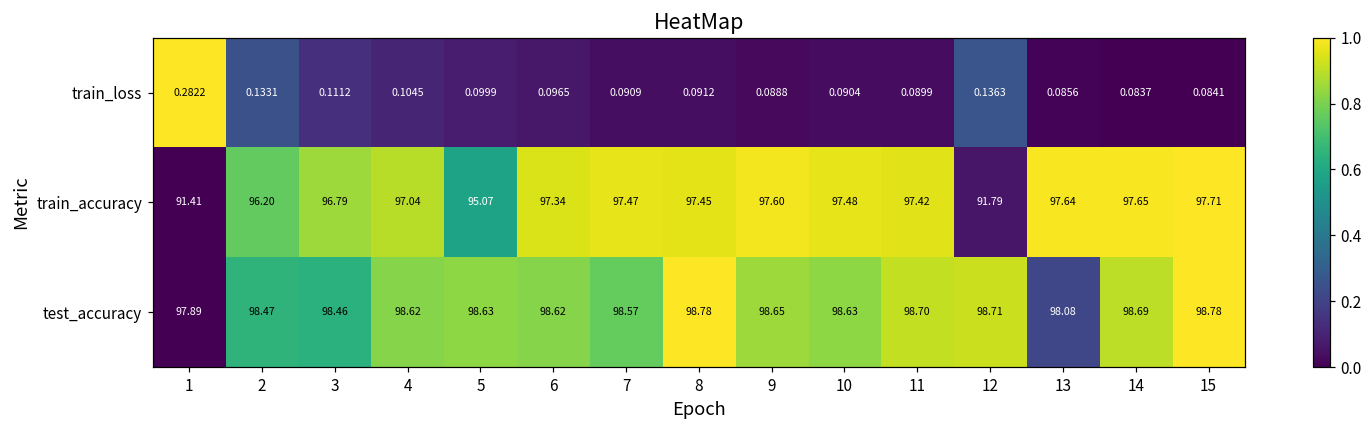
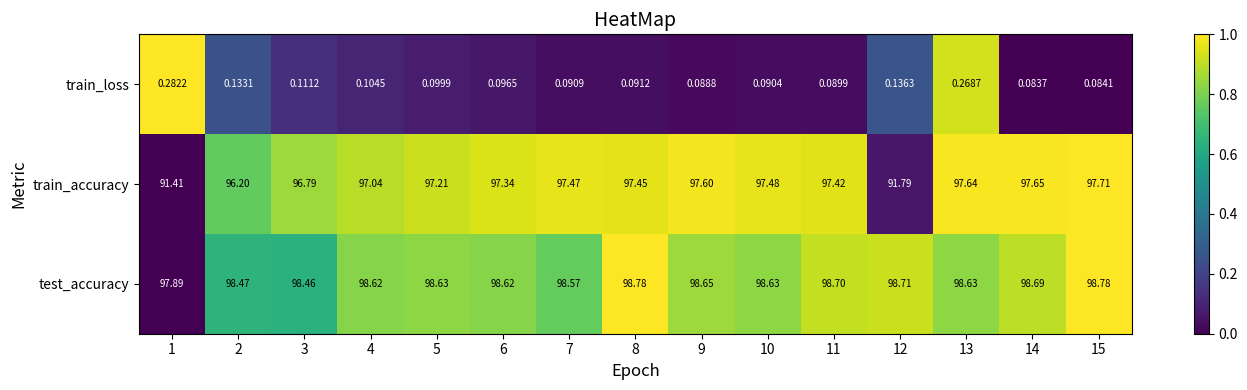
train_loss, 13: 0.0856 -> 0.2687
train_accuracy, 5: 95.07 -> 97.21
test_accuracy, 13: 98.08 -> 98.63
